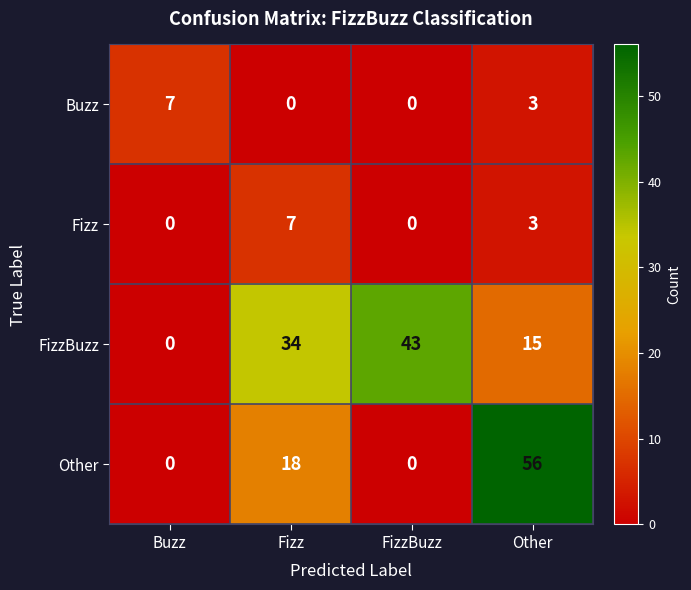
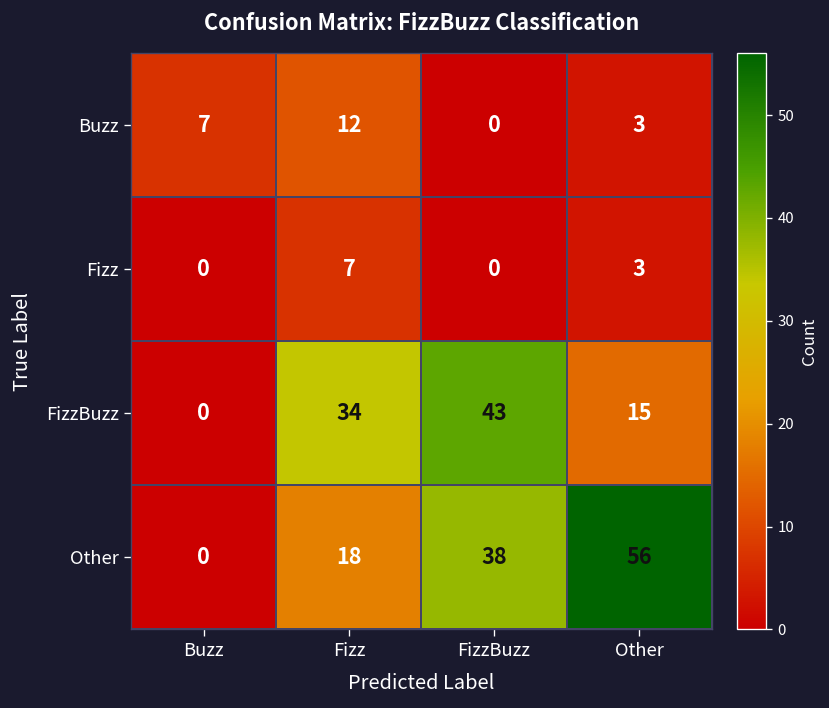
Buzz, Fizz: 0 -> 12
Other, FizzBuzz: 0 -> 38
